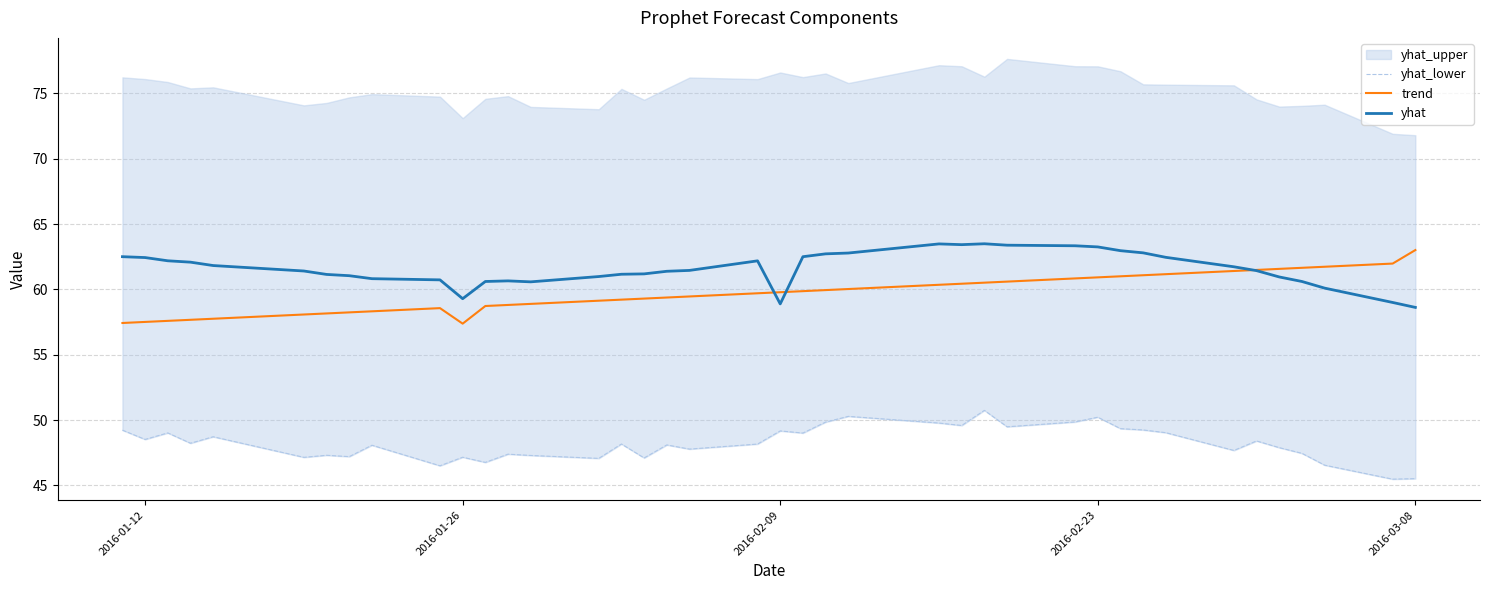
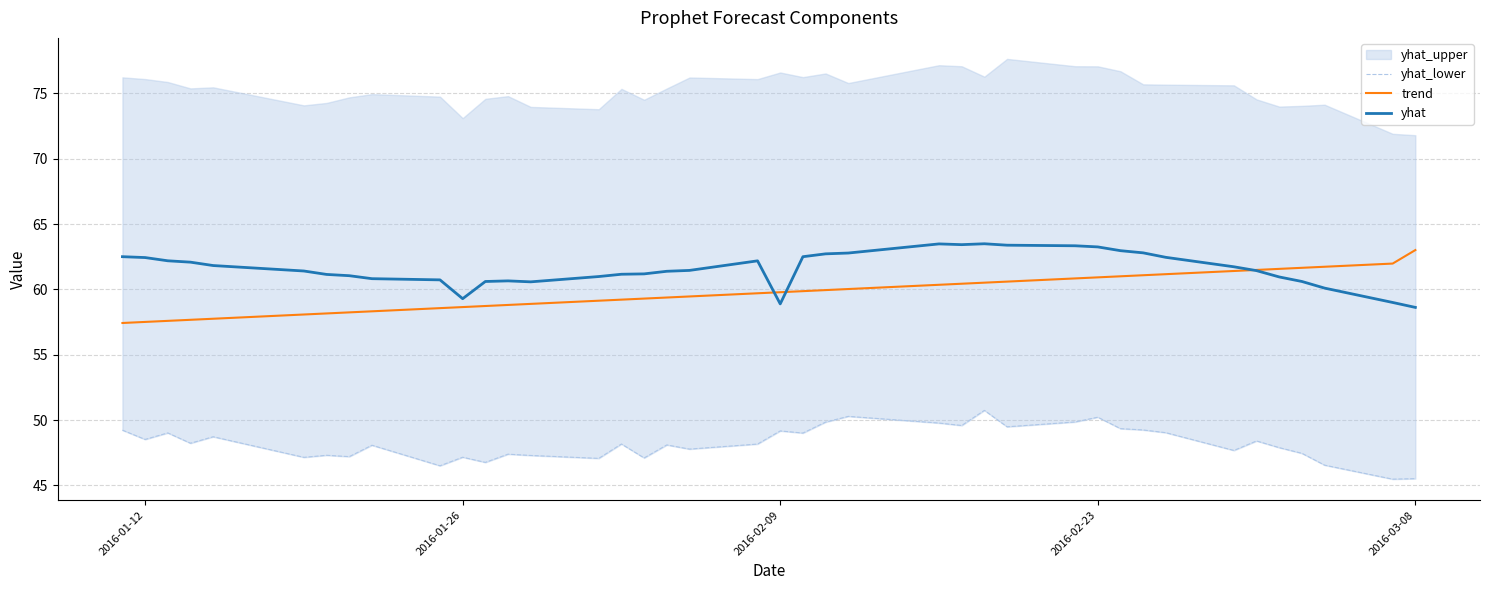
trend, 2016-01-26: 57.4 -> 58.7
